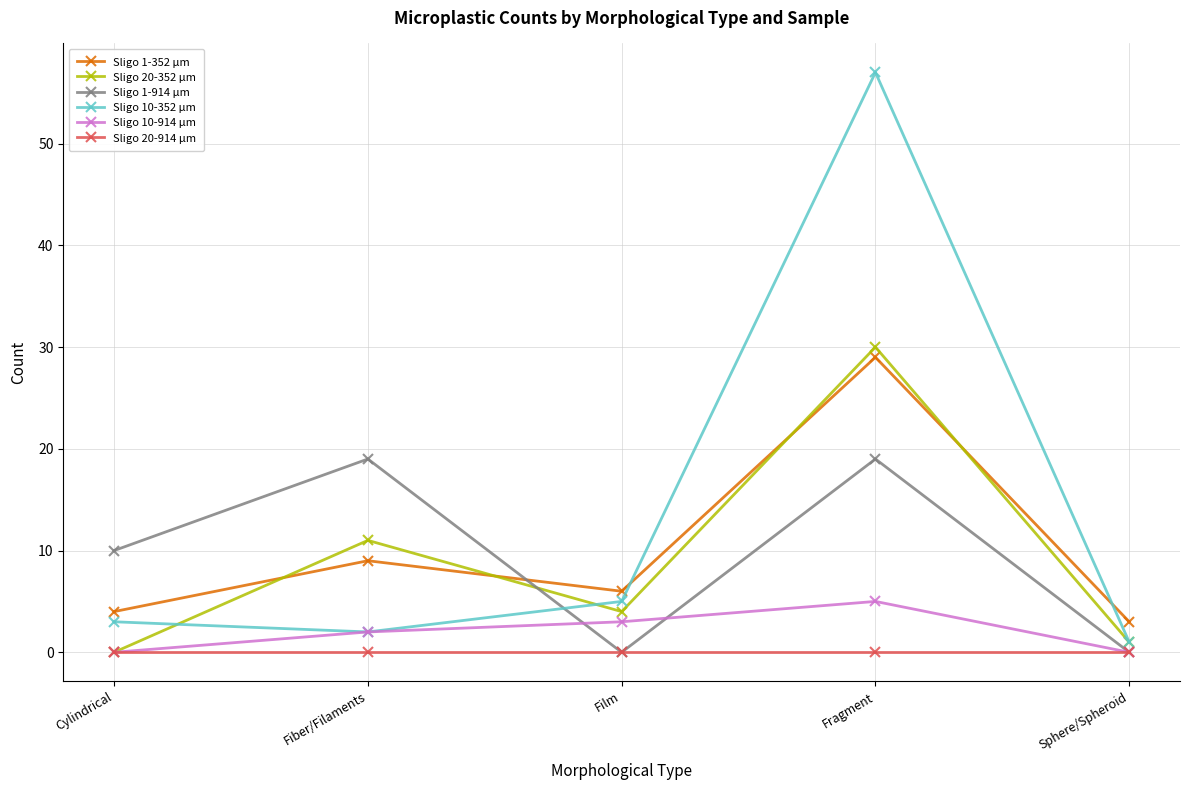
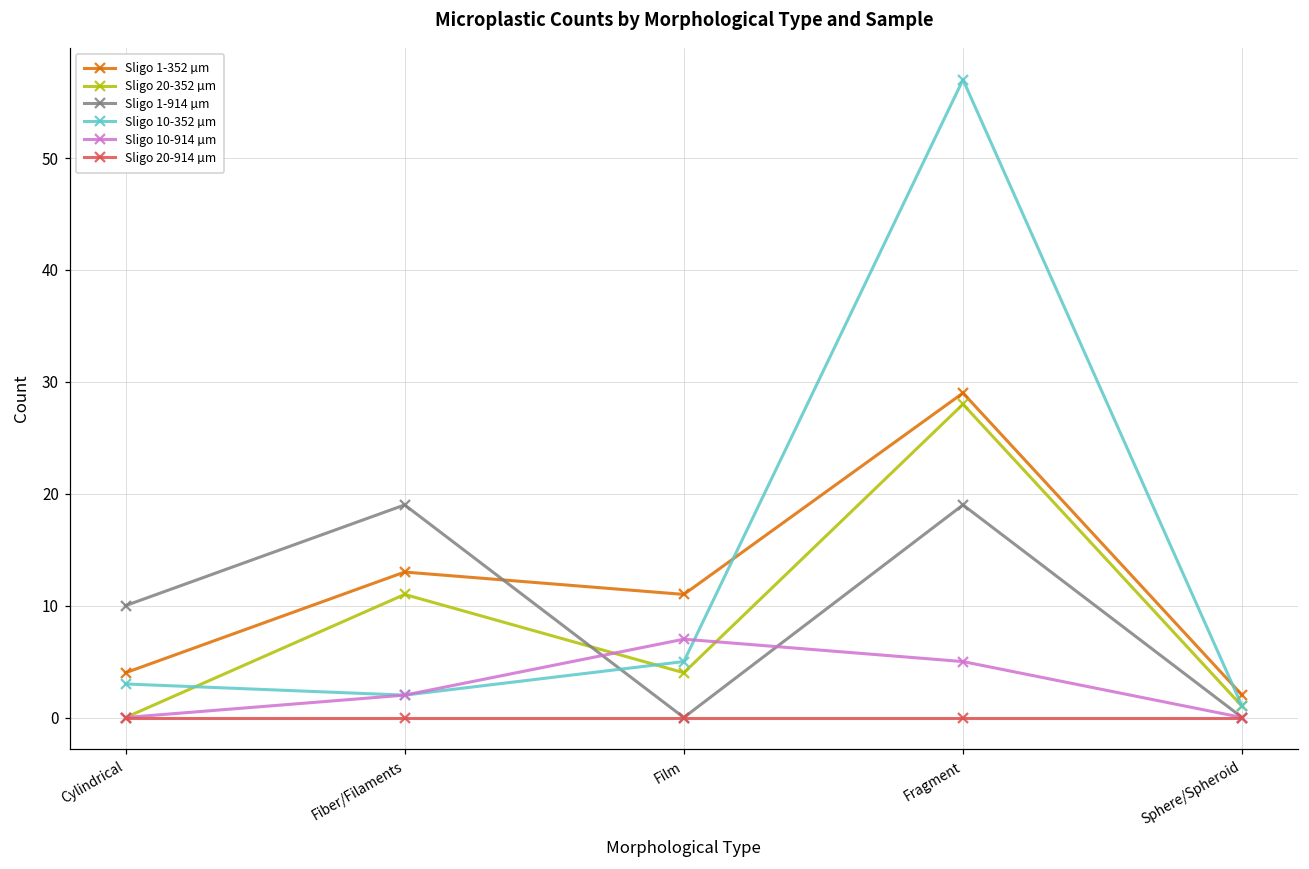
Sligo 1-352 µm, Fiber/Filaments: 9 -> 13
Sligo 1-352 µm, Film: 6 -> 11
Sligo 10-914 µm, Film: 3 -> 7
Sligo 20-352 µm, Fragment: 30 -> 28
Sligo 1-352 µm, Sphere/Spheroid: 3 -> 2
